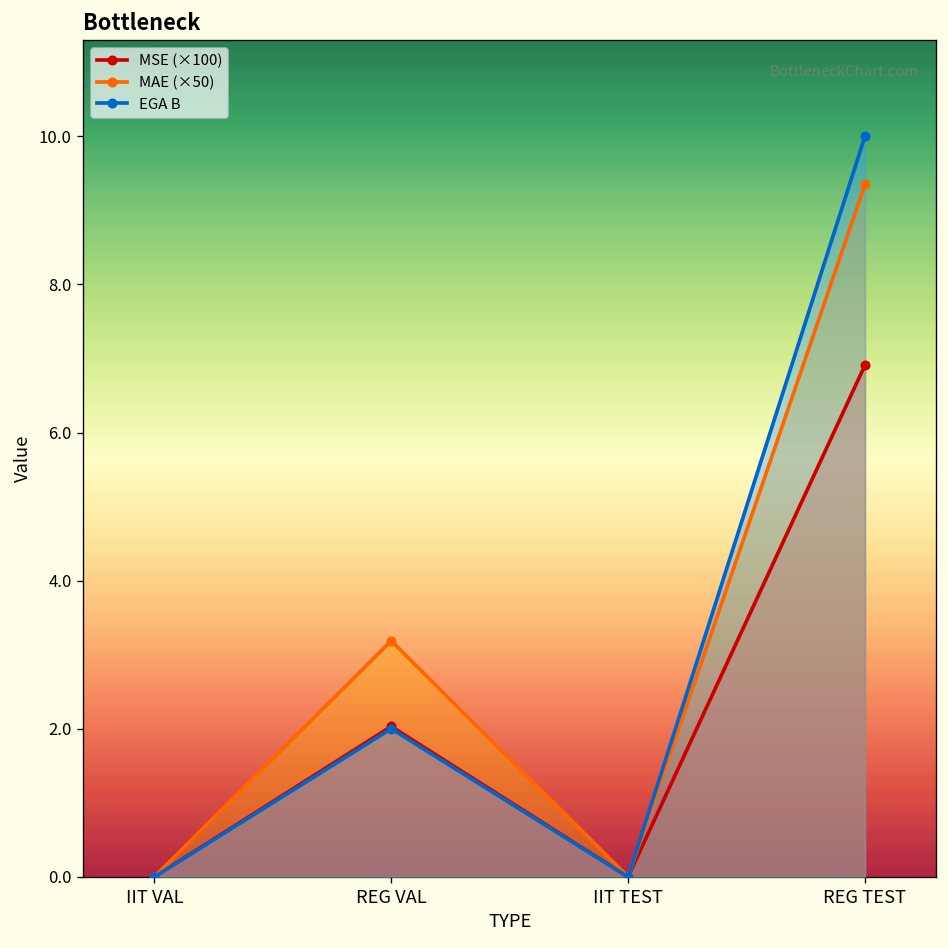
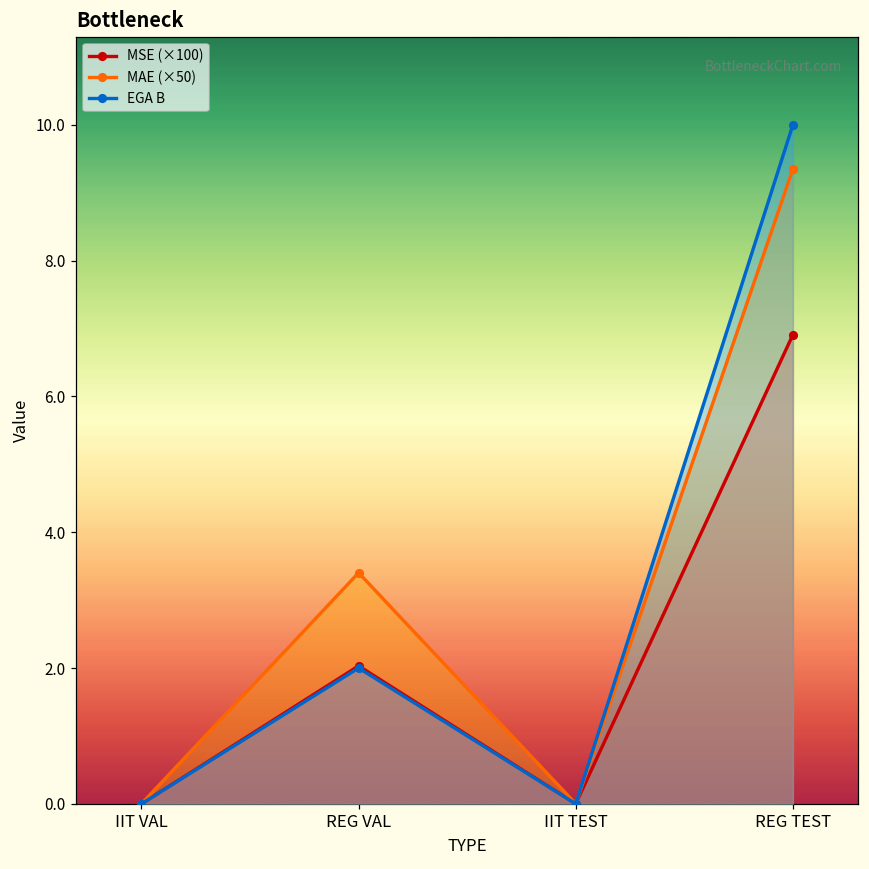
MAE (×50), REG VAL: 3.2 -> 3.4
